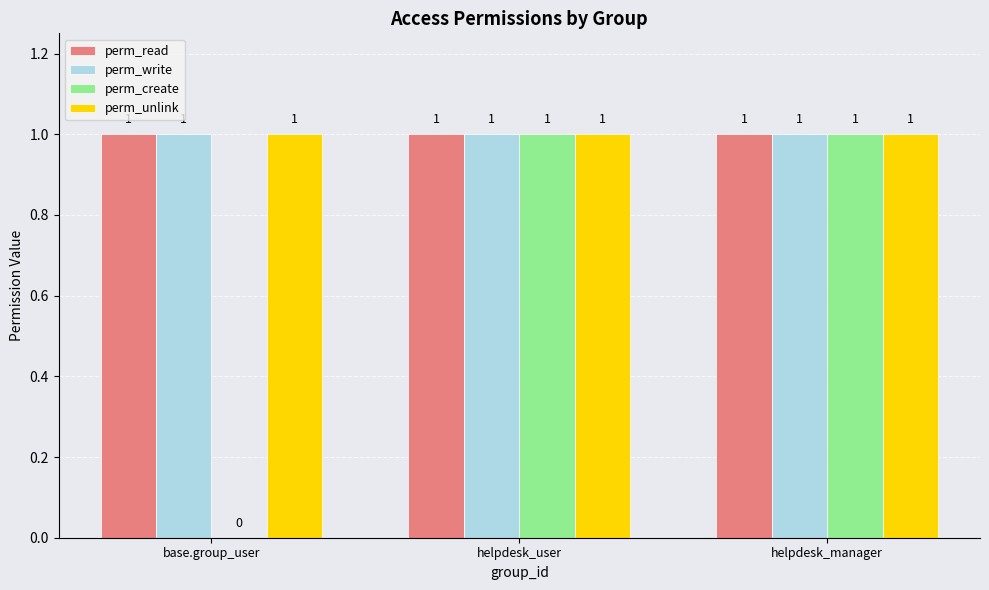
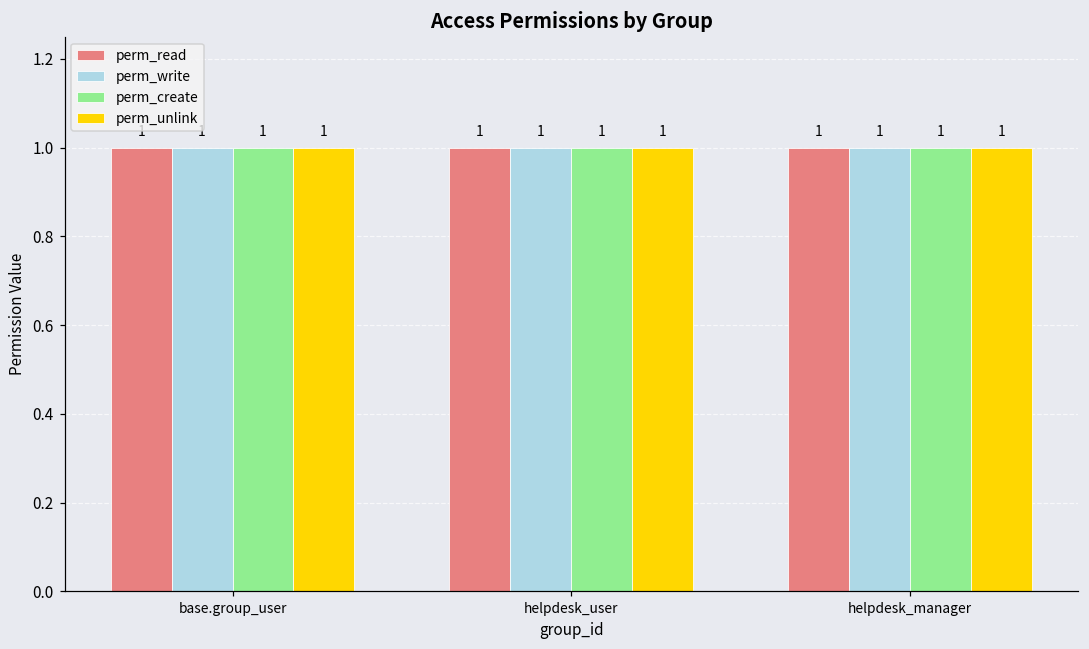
perm_create, base.group_user: 0 -> 1
